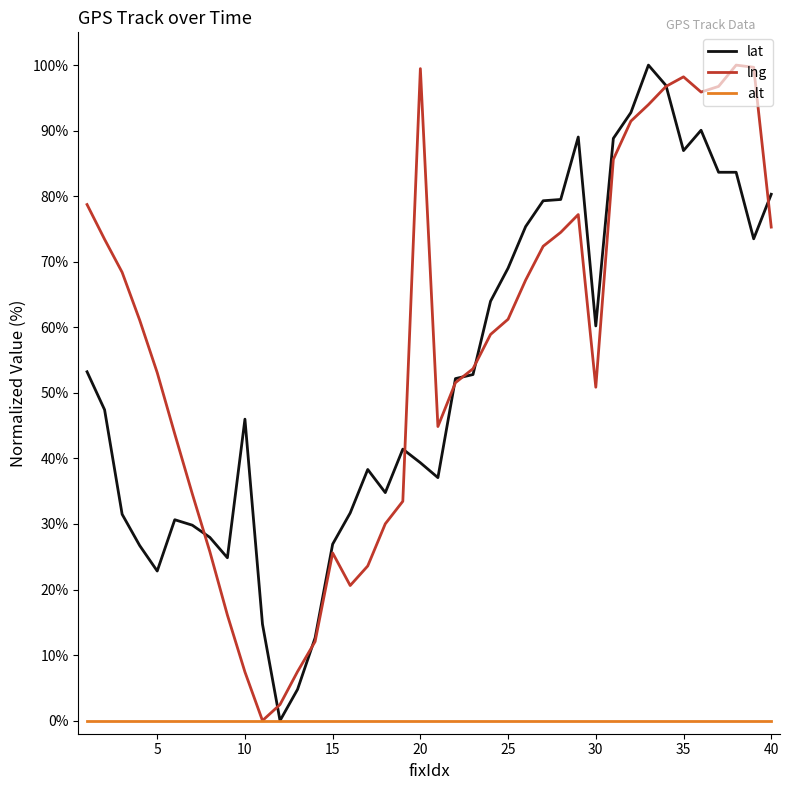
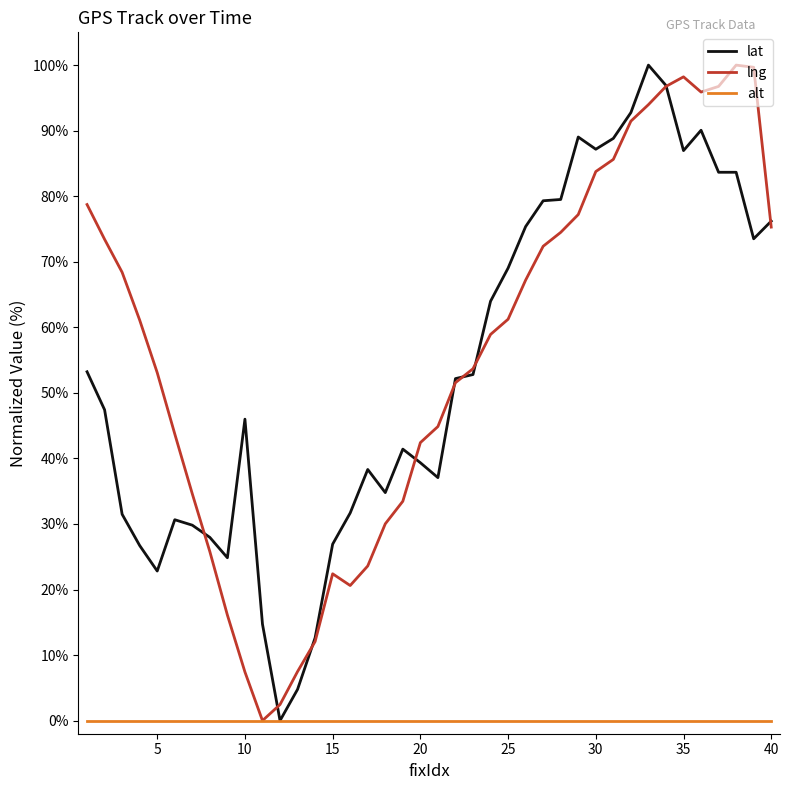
lng, 15: 26% -> 22%
lng, 20: 99% -> 42%
lat, 30: 60% -> 87%
lng, 30: 51% -> 84%
lat, 40: 80% -> 76%
